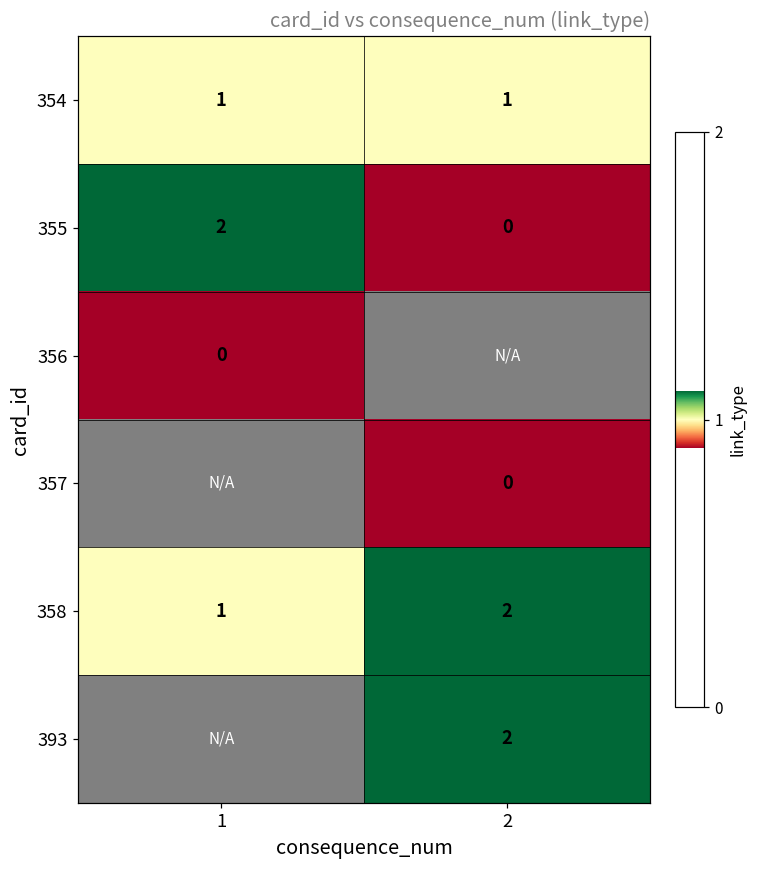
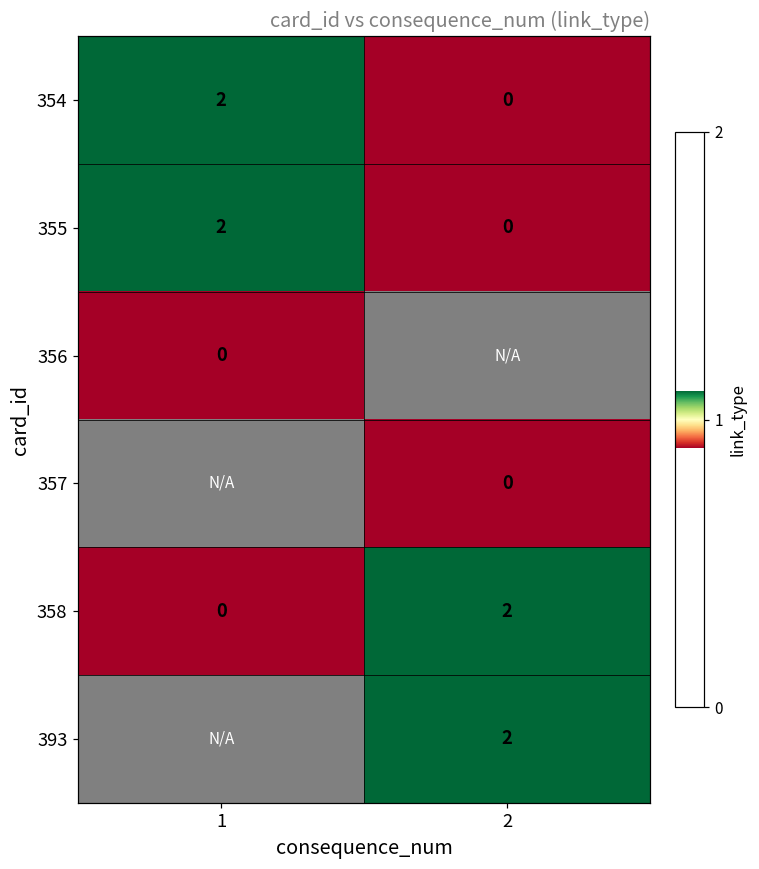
354, 1: 1 -> 2
354, 2: 1 -> 0
358, 1: 1 -> 0
